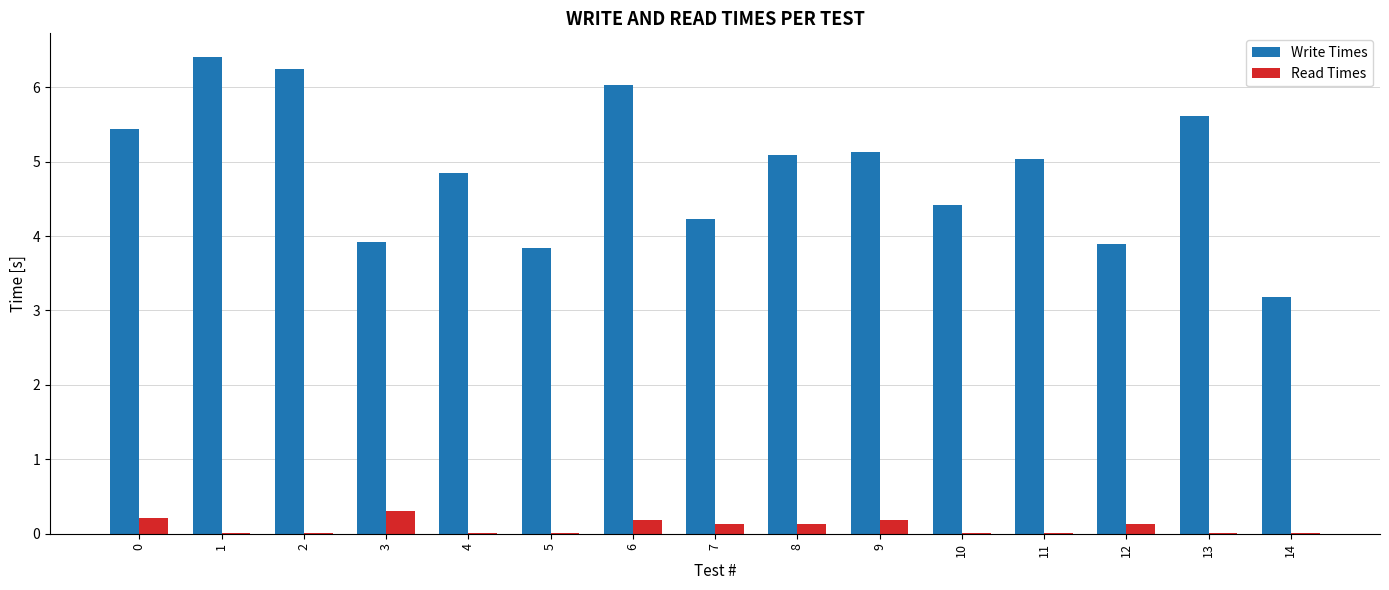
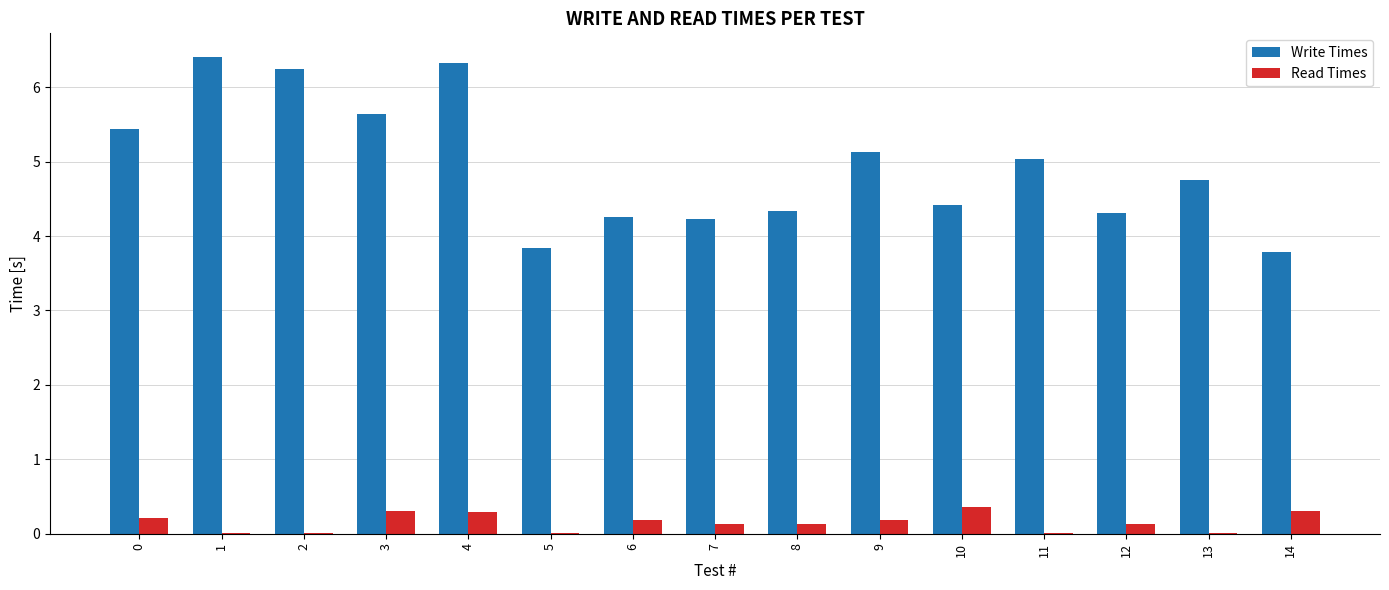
Write Times, 3: 3.9 -> 5.6
Write Times, 4: 4.9 -> 6.3
Read Times, 4: 0.0 -> 0.3
Write Times, 6: 6.0 -> 4.3
Write Times, 8: 5.1 -> 4.3
Read Times, 10: 0.0 -> 0.4
Write Times, 12: 3.9 -> 4.3
Write Times, 13: 5.6 -> 4.7
Write Times, 14: 3.2 -> 3.8
Read Times, 14: 0.0 -> 0.3
